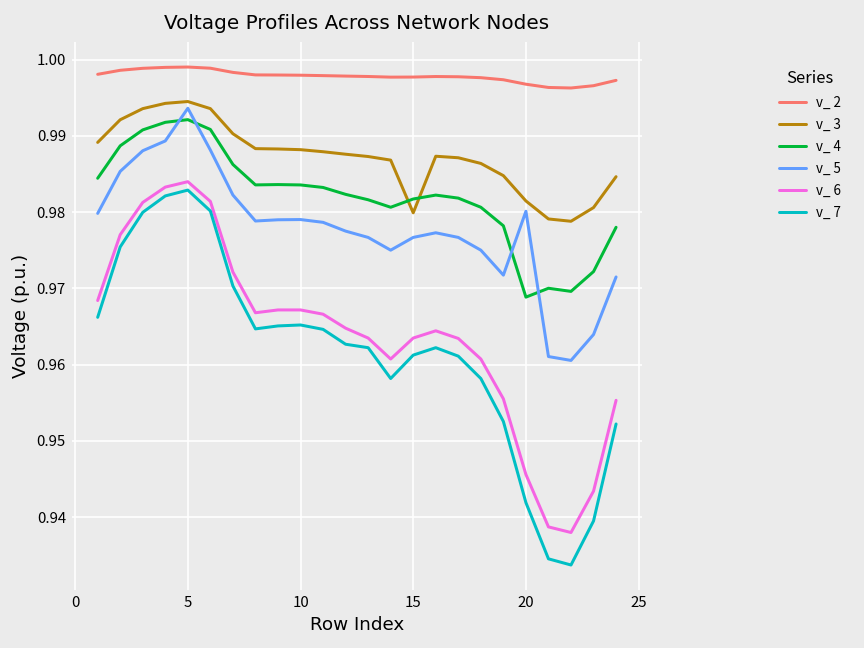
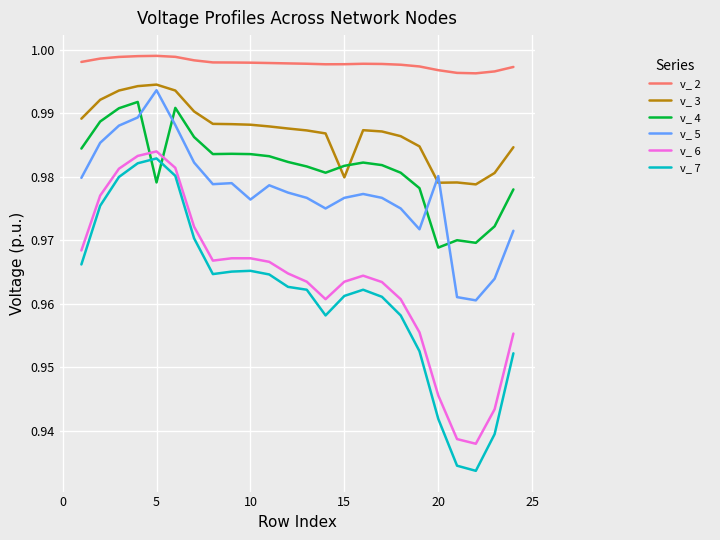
v_ 4, 5: 0.992 -> 0.979
v_ 5, 10: 0.979 -> 0.976
v_ 3, 20: 0.981 -> 0.979
